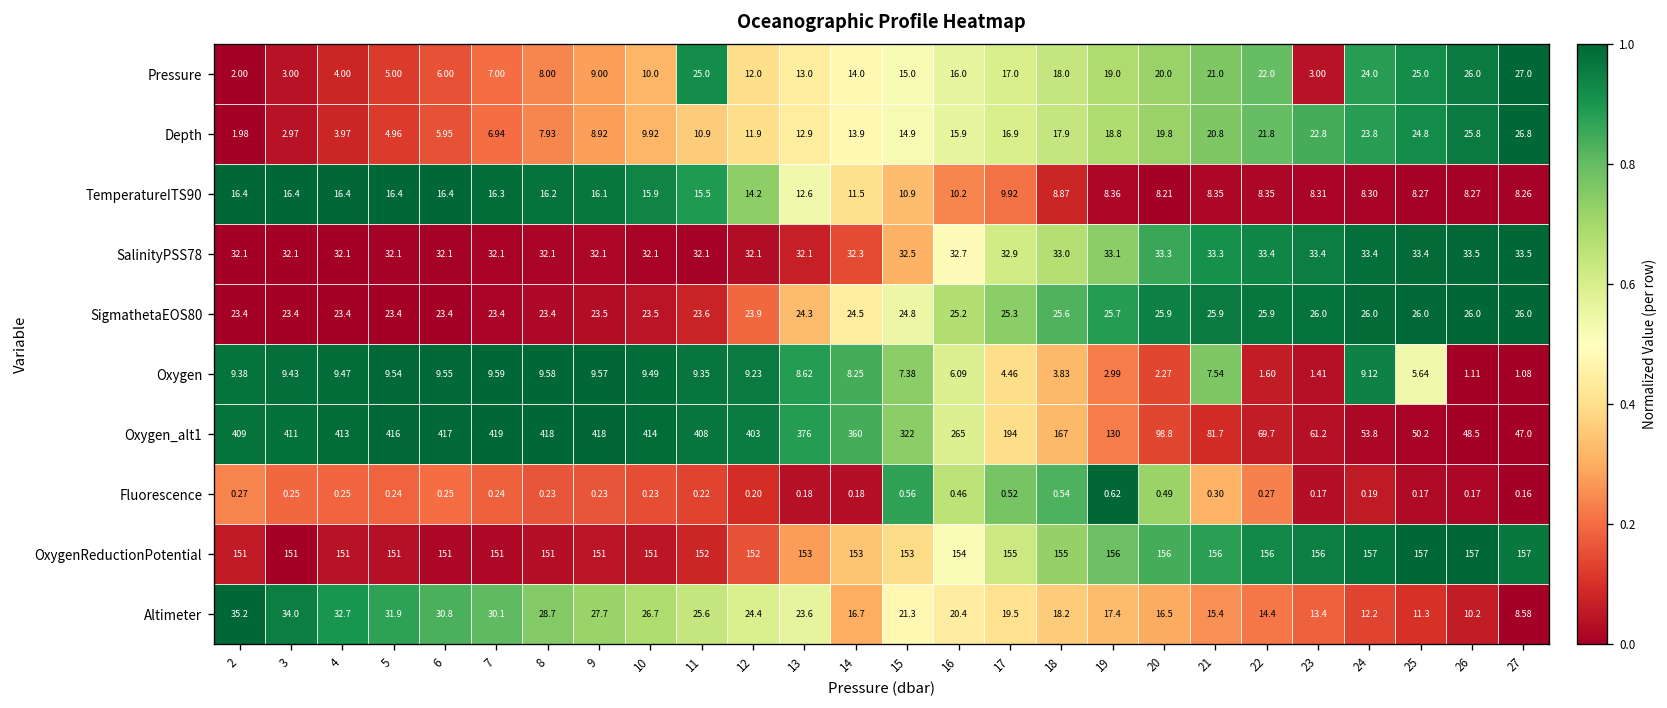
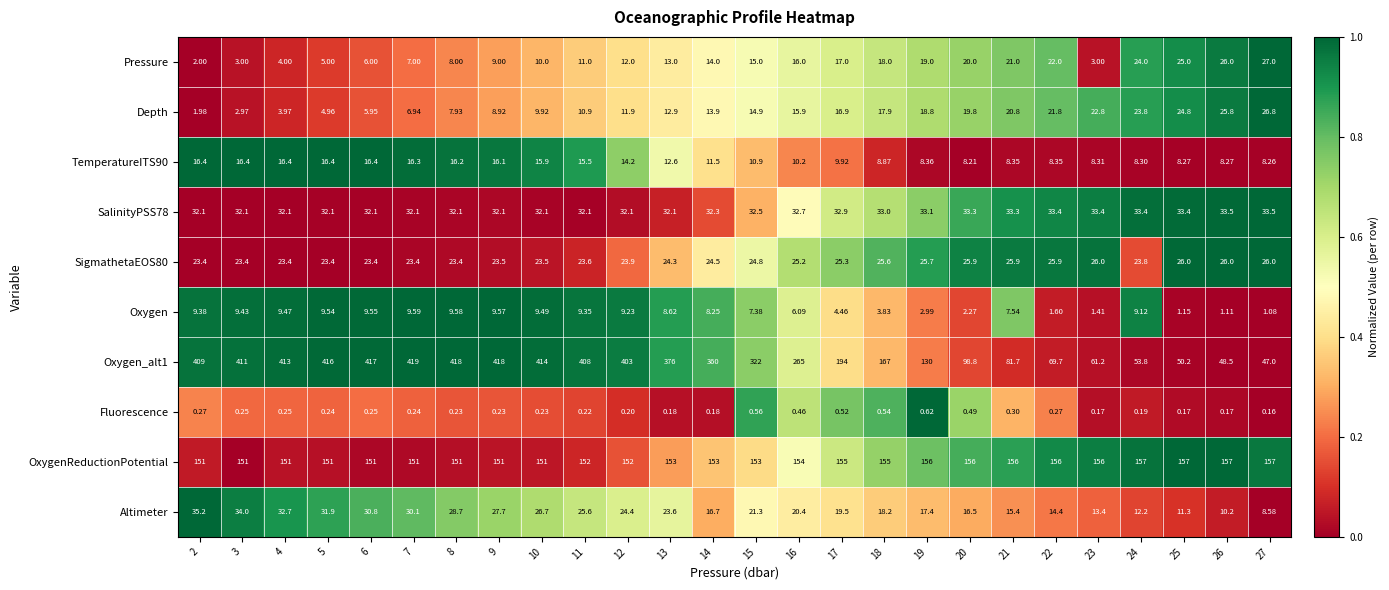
Pressure, 11: 25.0 -> 11.0
SigmathetaEOS80, 24: 26.0 -> 23.8
Oxygen, 25: 5.64 -> 1.15
